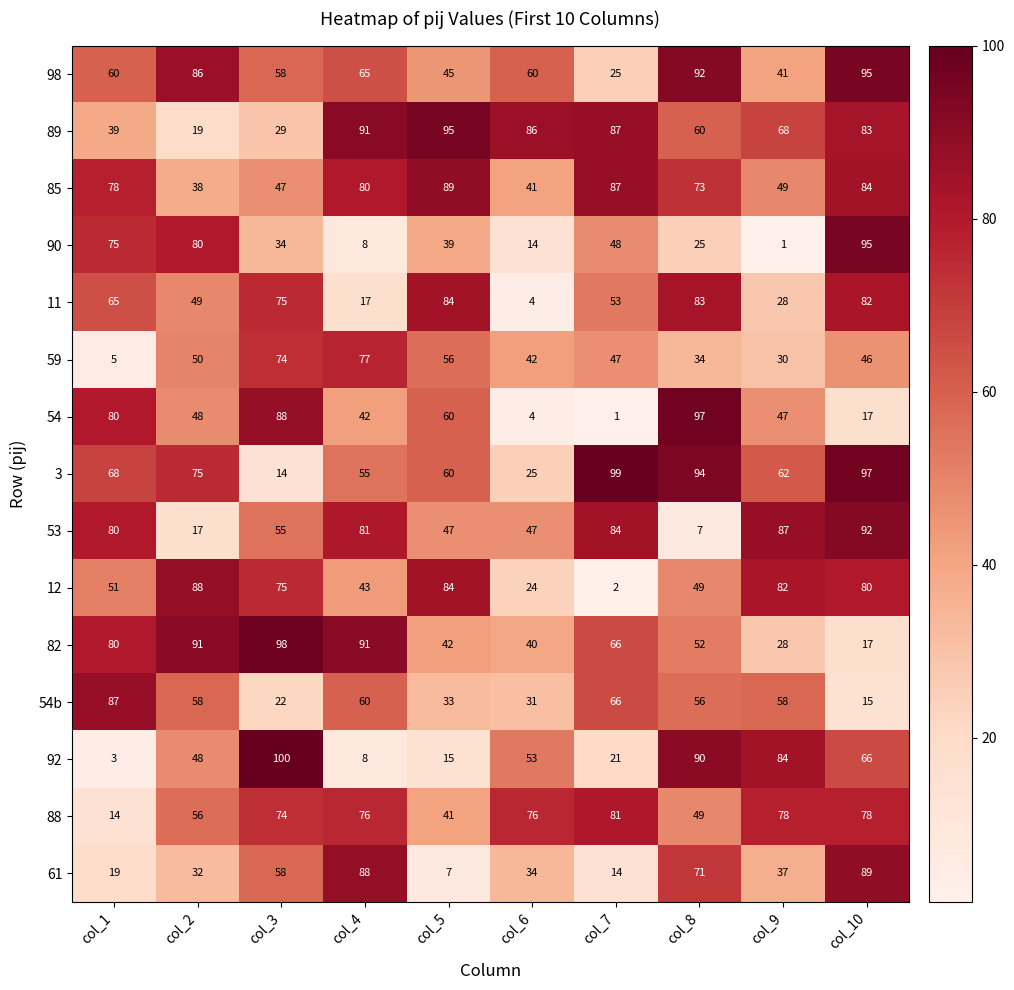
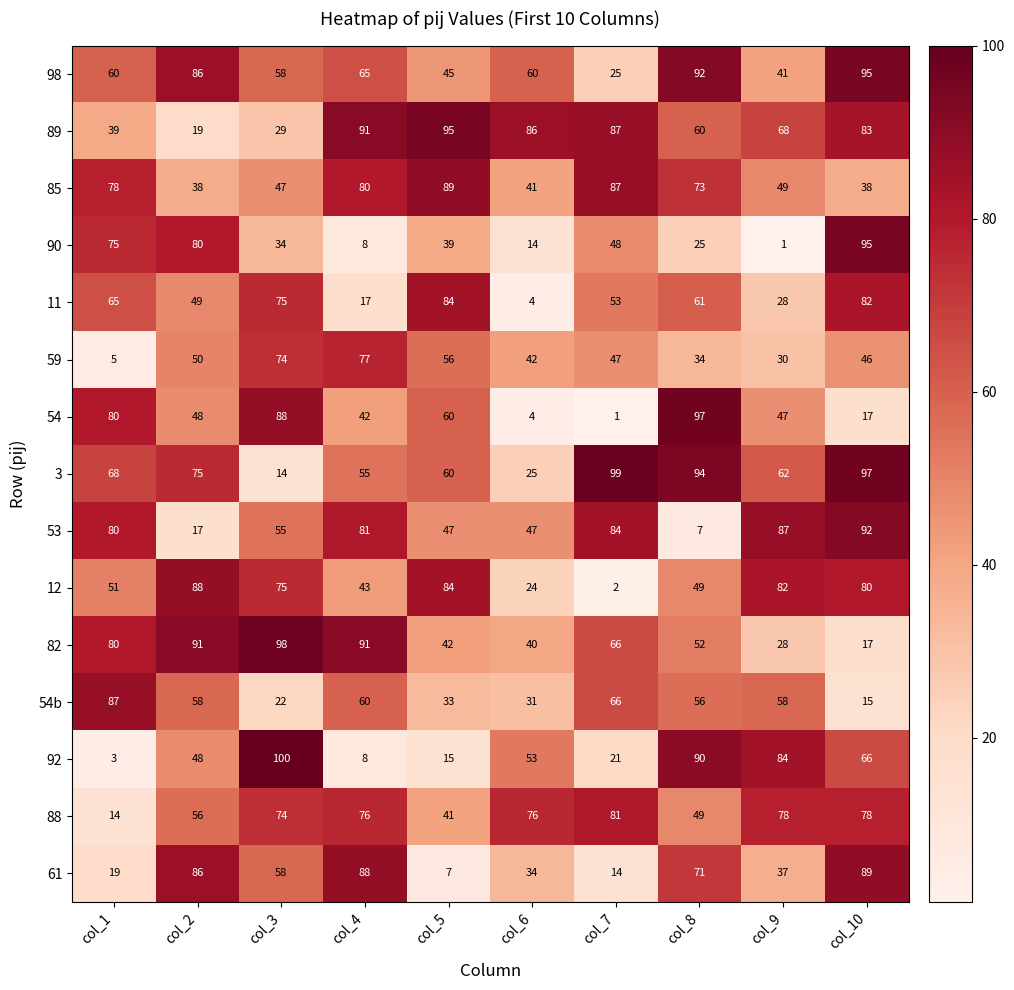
85, col_10: 84 -> 38
11, col_8: 83 -> 61
61, col_2: 32 -> 86
